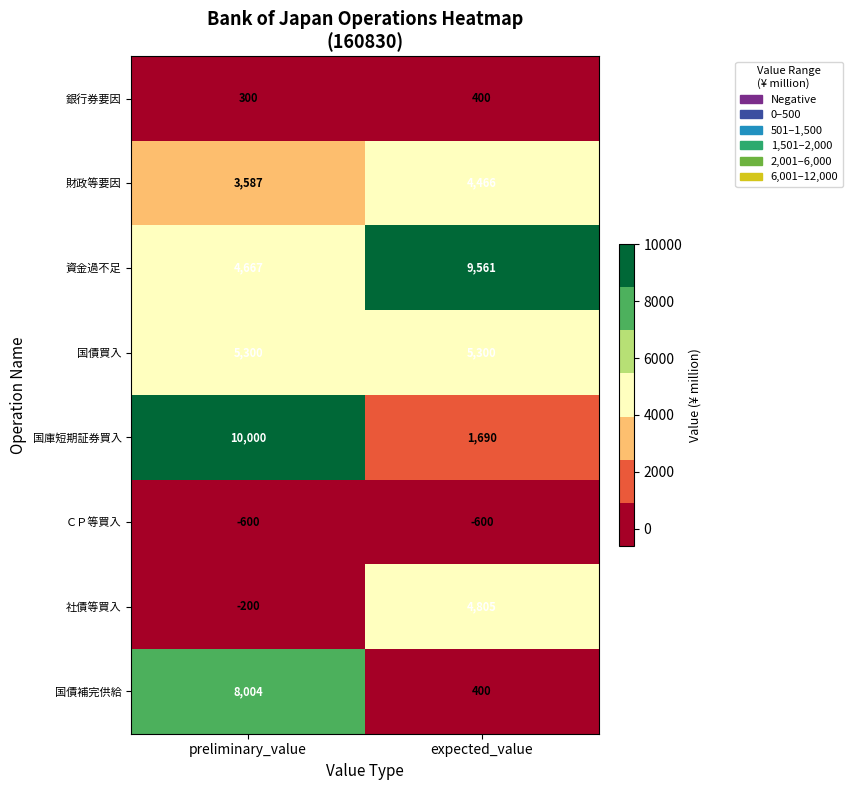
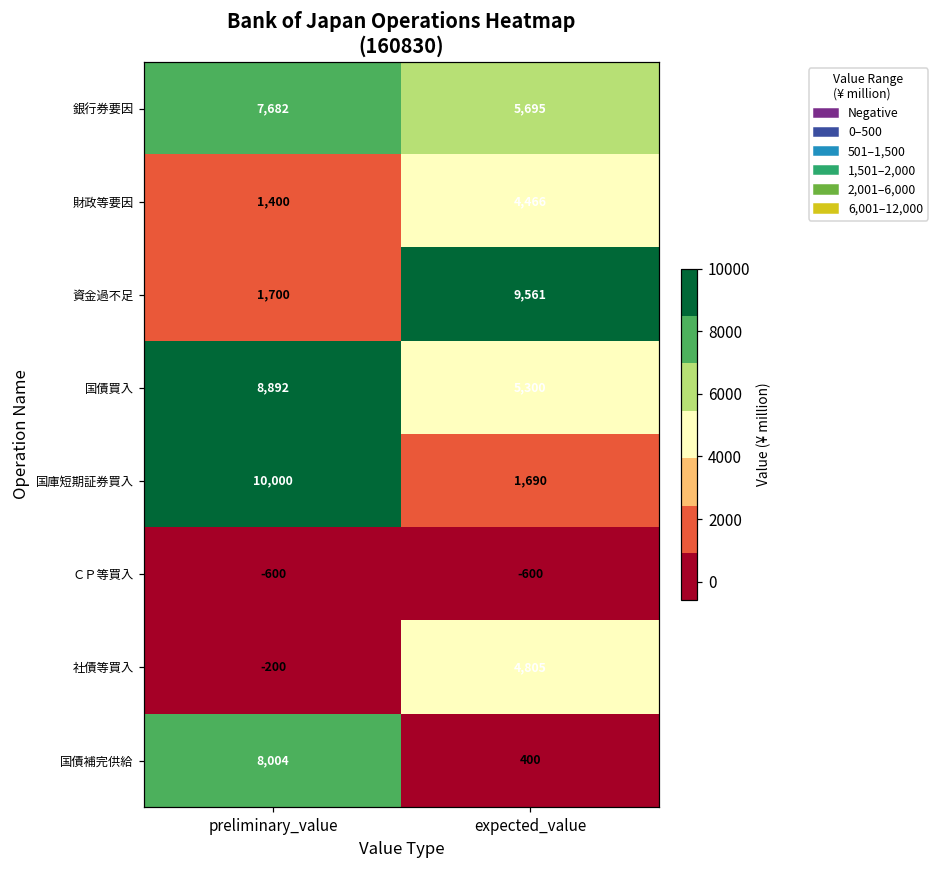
銀行券要因, preliminary_value: 300 -> 7,682
銀行券要因, expected_value: 400 -> 5,695
財政等要因, preliminary_value: 3,587 -> 1,400
資金過不足, preliminary_value: 4,667 -> 1,700
国債買入, preliminary_value: 5,300 -> 8,892
